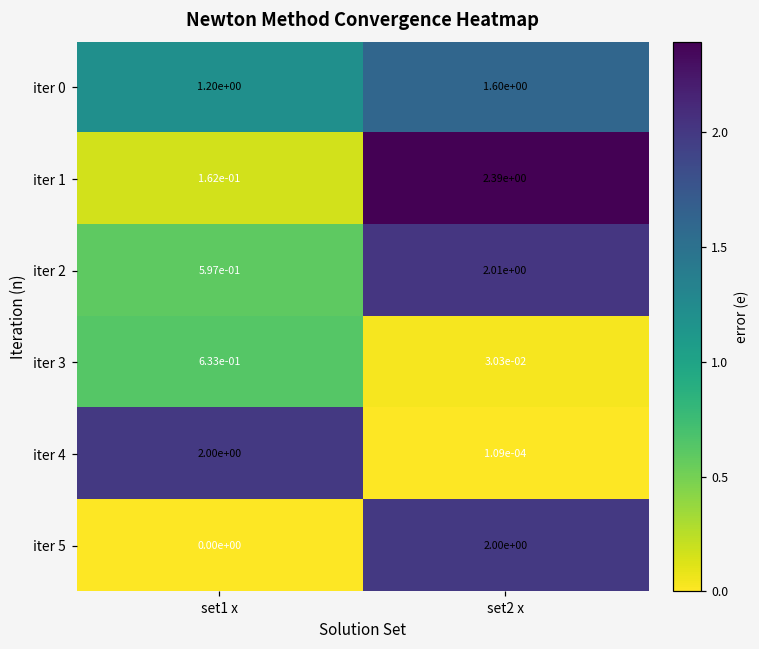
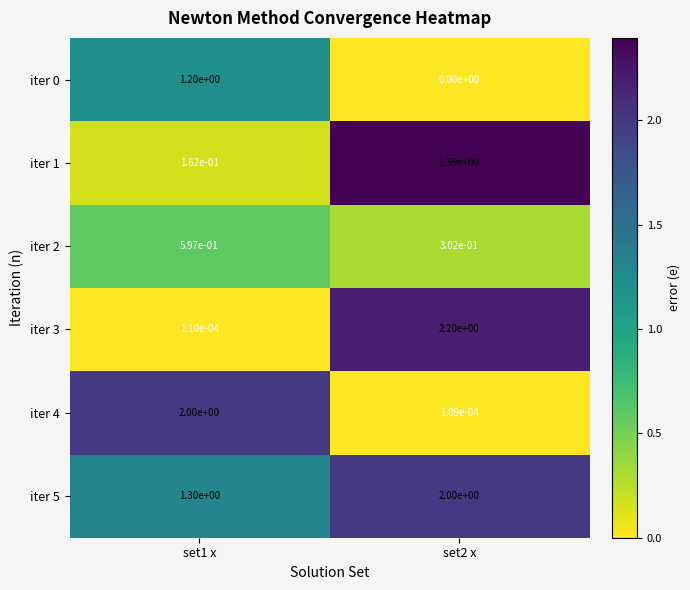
iter 0, set2 x: 1.60e+00 -> 0.00e+00
iter 2, set2 x: 2.01e+00 -> 3.02e-01
iter 3, set1 x: 6.33e-01 -> 1.10e-04
iter 3, set2 x: 3.03e-02 -> 2.20e+00
iter 5, set1 x: 0.00e+00 -> 1.30e+00
